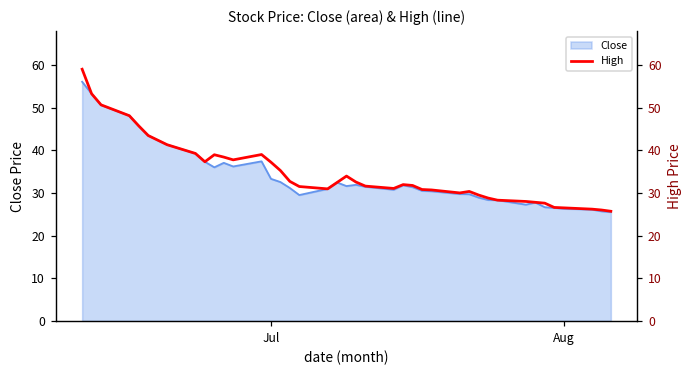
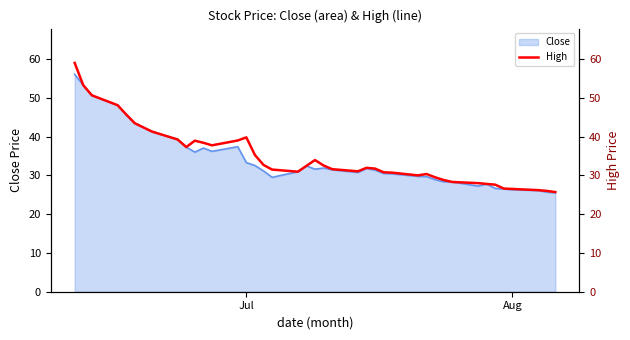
High, Jul: 37 -> 40
